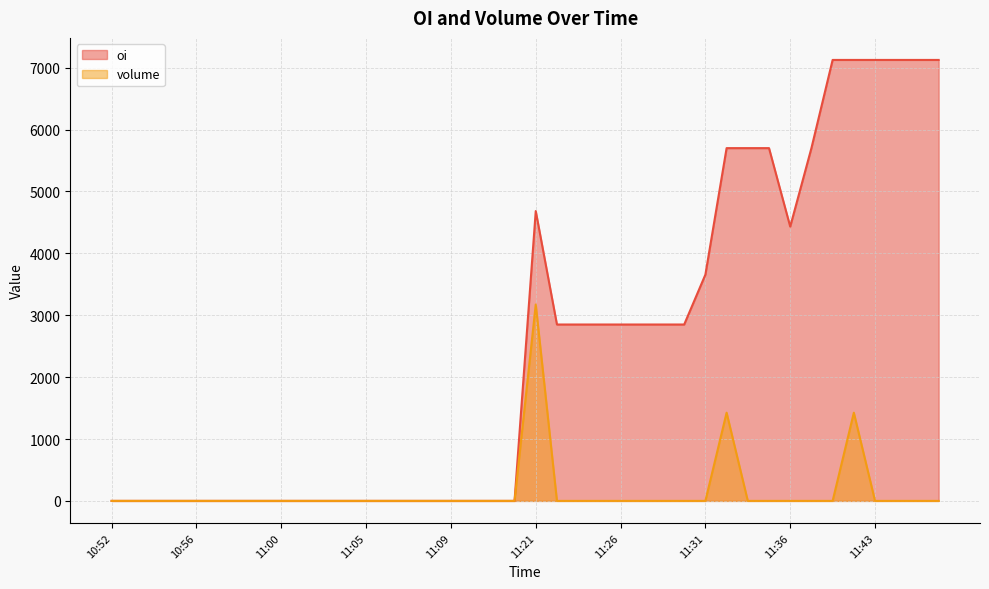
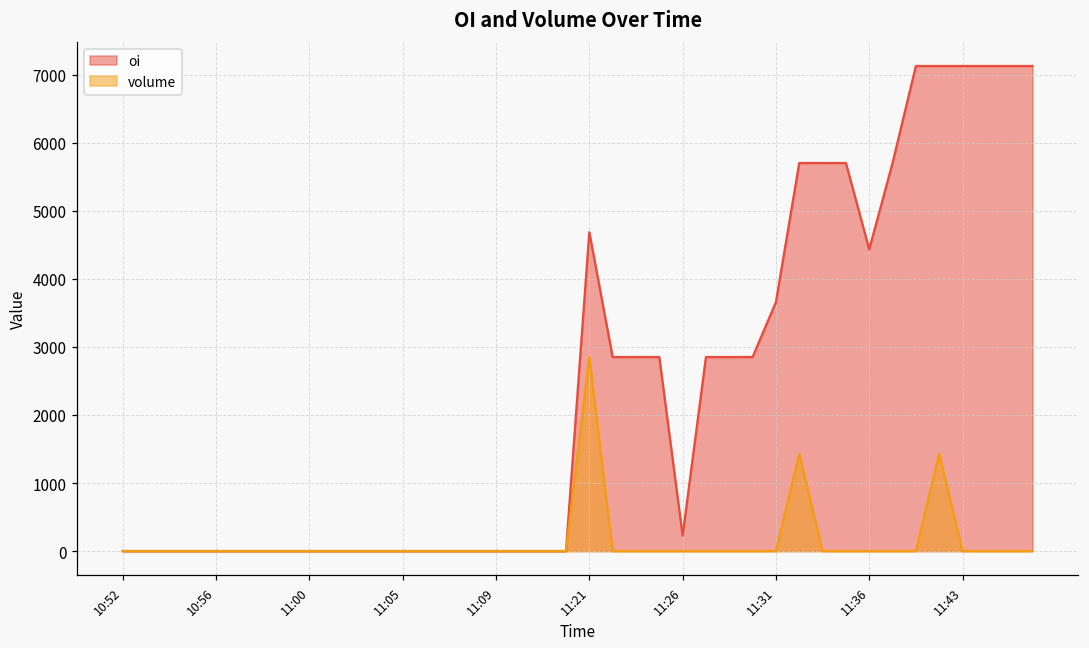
volume, 11:21: 3200 -> 2900
oi, 11:26: 2900 -> 200
